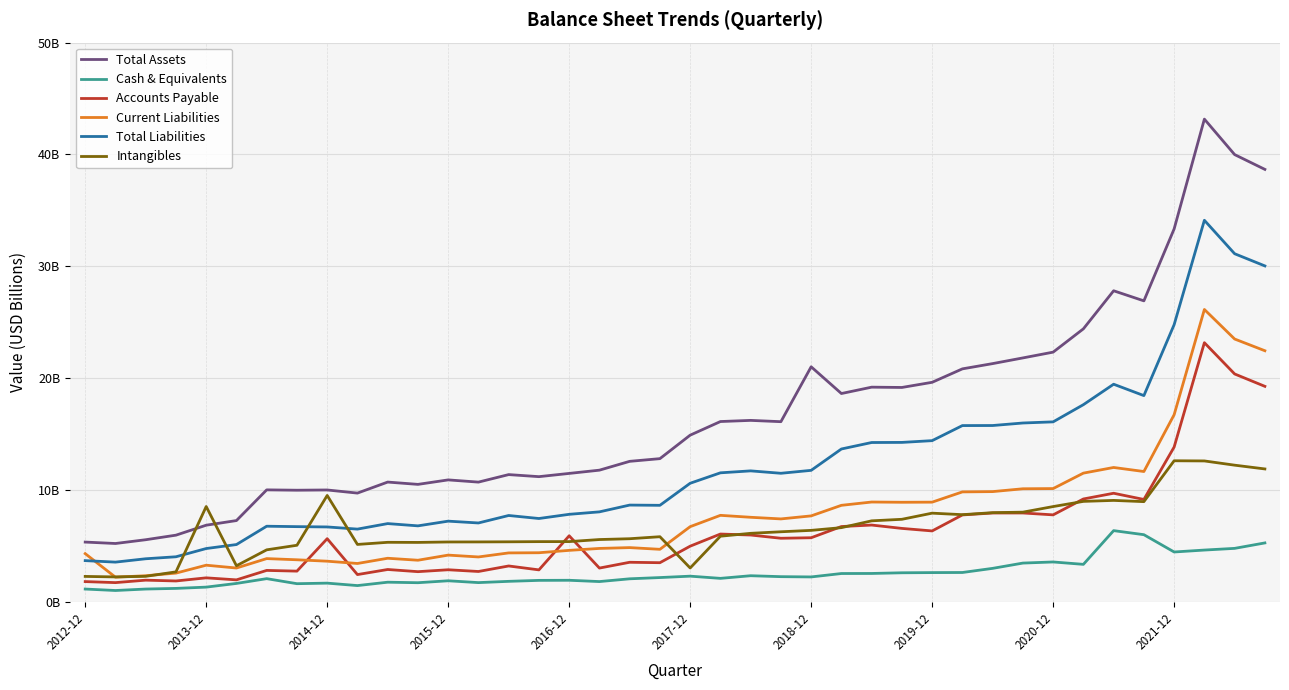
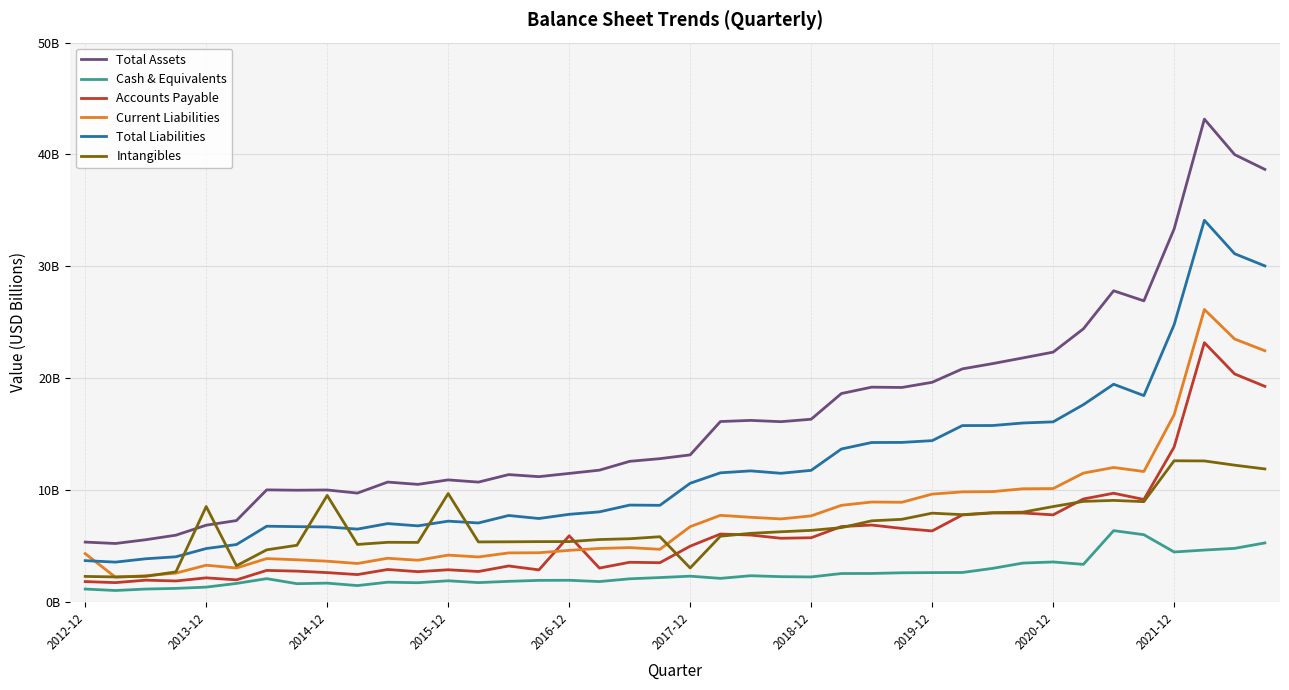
Accounts Payable, 2014-12: 5700000000 -> 2600000000
Intangibles, 2015-12: 5400000000 -> 9700000000
Total Assets, 2017-12: 14900000000 -> 13100000000
Total Assets, 2018-12: 21000000000 -> 16300000000
Current Liabilities, 2019-12: 8900000000 -> 9600000000
